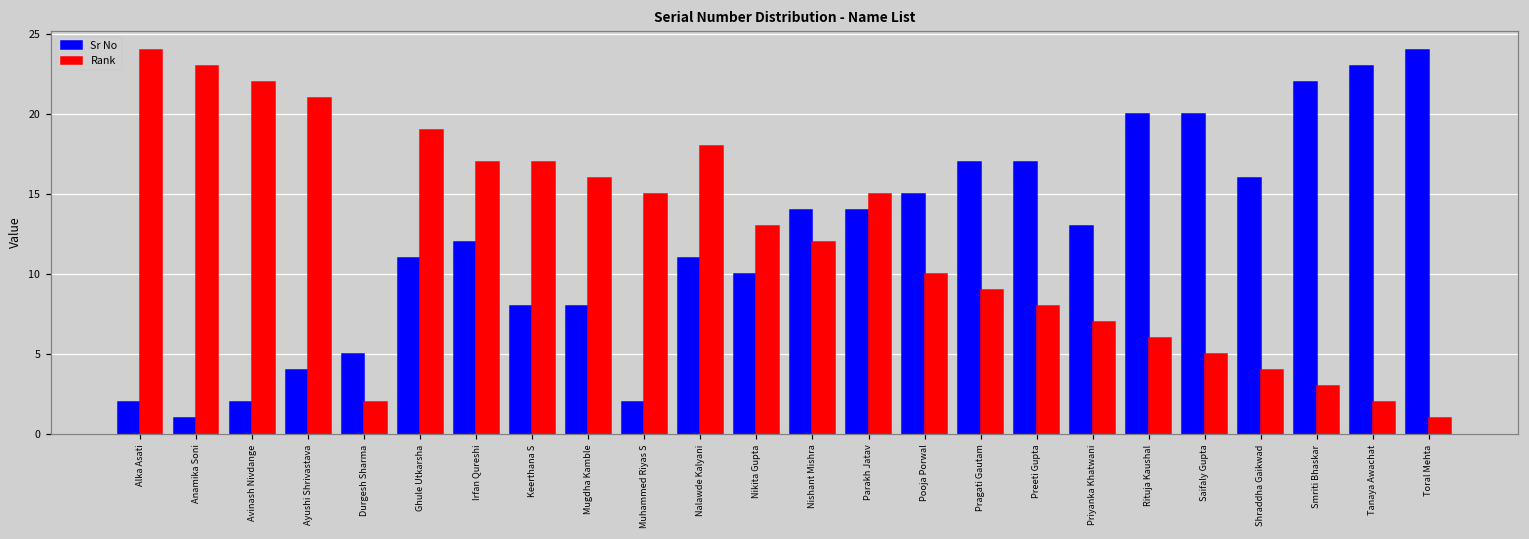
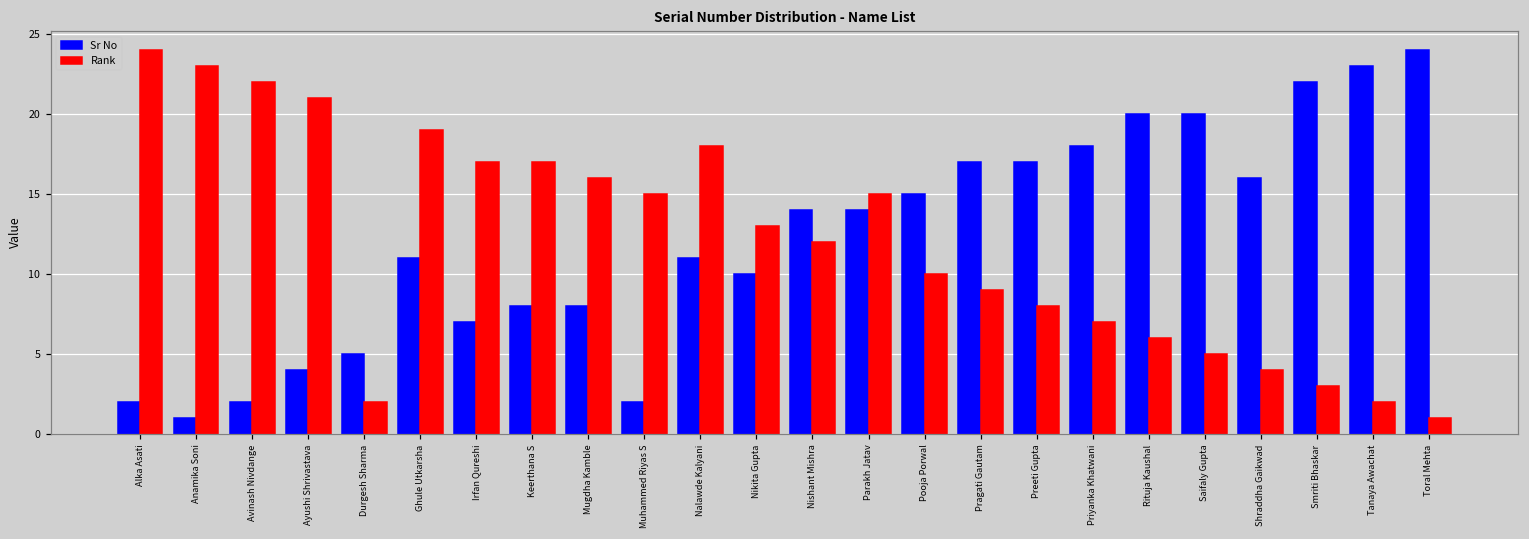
Sr No, Irfan Qureshi: 12 -> 7
Sr No, Priyanka Khatwani: 13 -> 18
